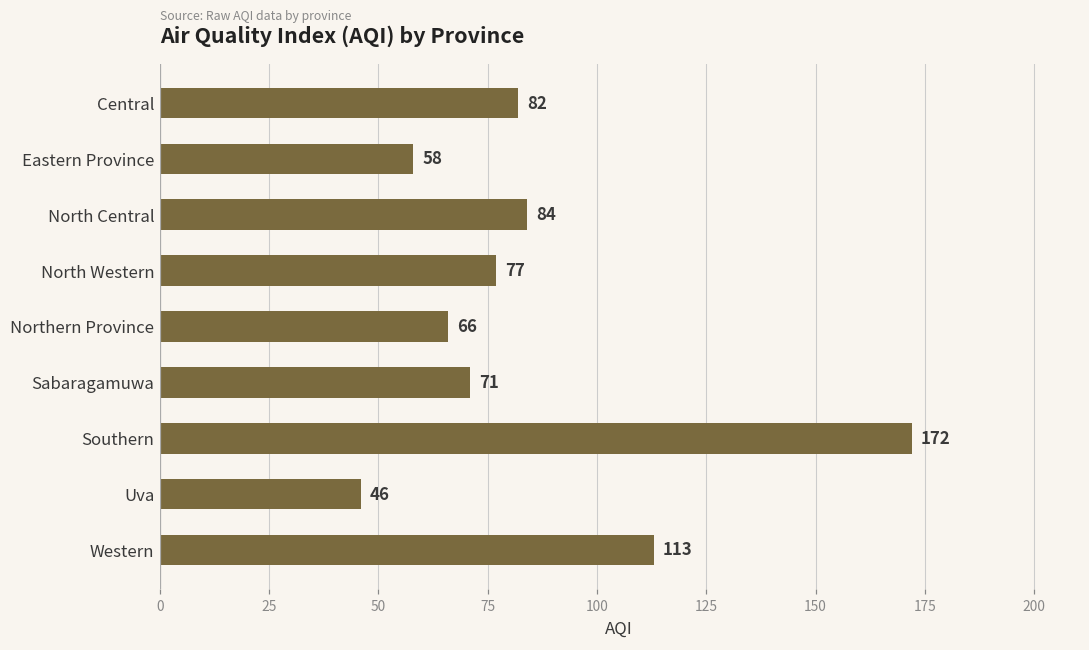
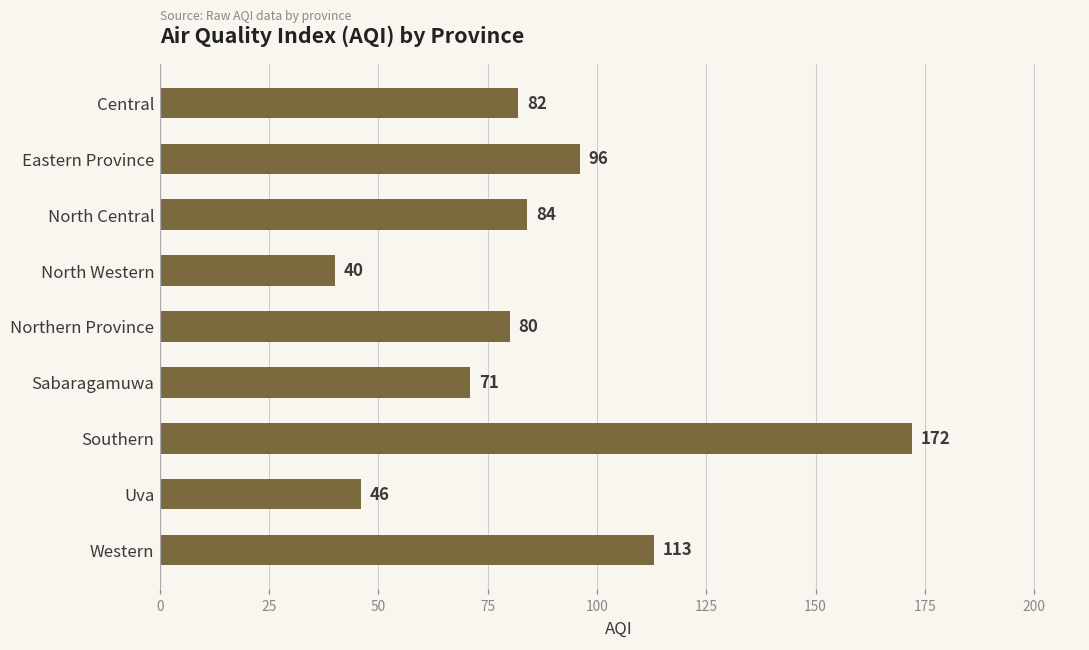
Eastern Province: 58 -> 96
North Western: 77 -> 40
Northern Province: 66 -> 80
